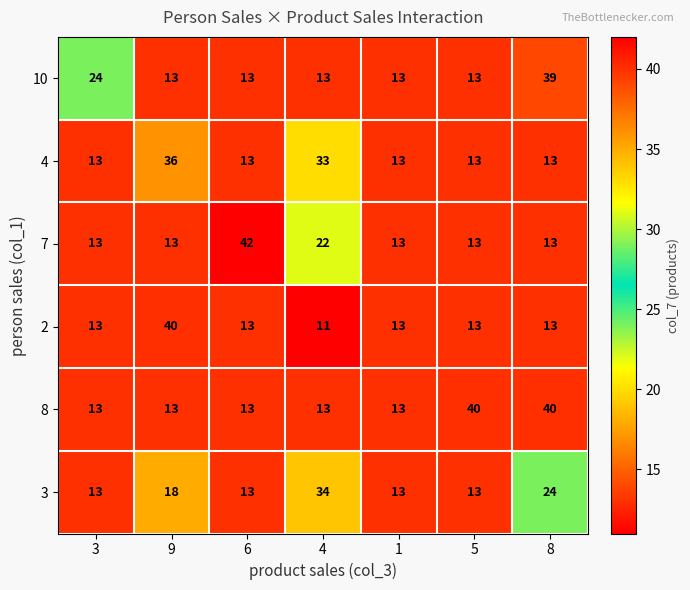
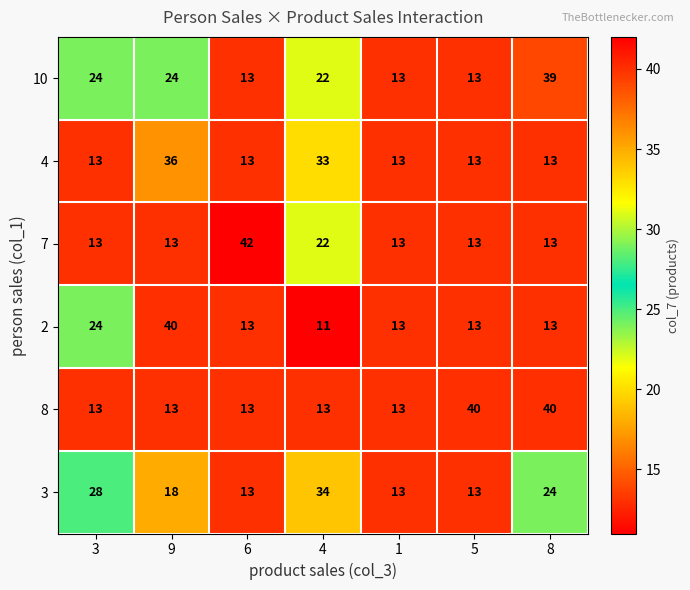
10, 9: 13 -> 24
10, 4: 13 -> 22
2, 3: 13 -> 24
3, 3: 13 -> 28
